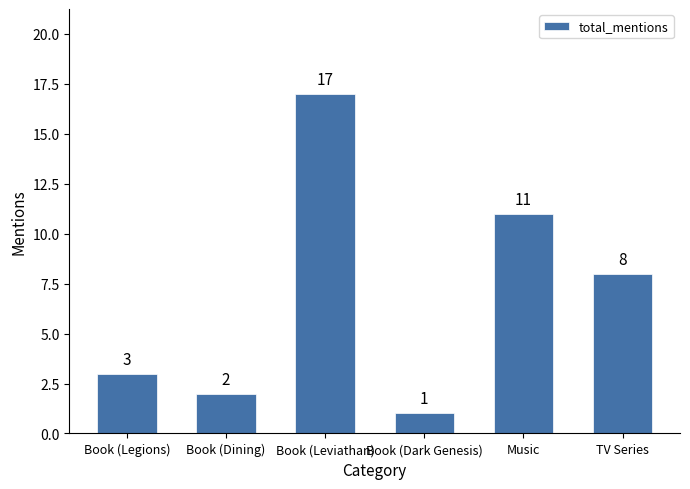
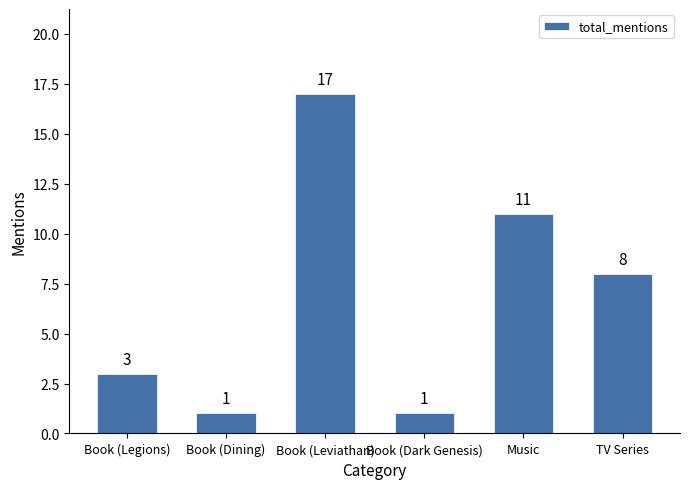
Book (Dining): 2 -> 1
